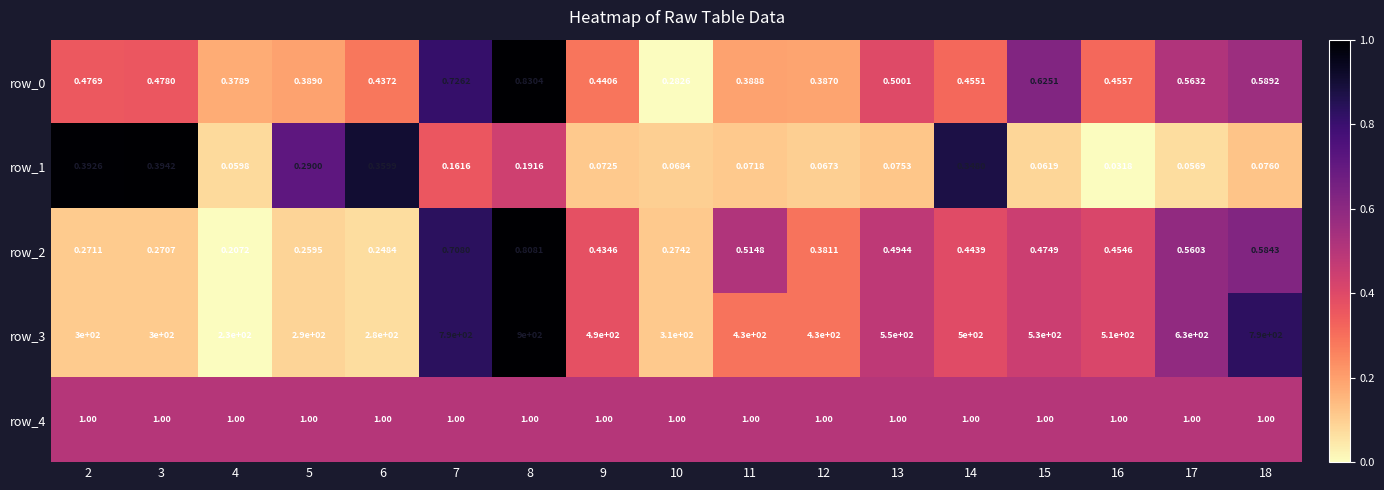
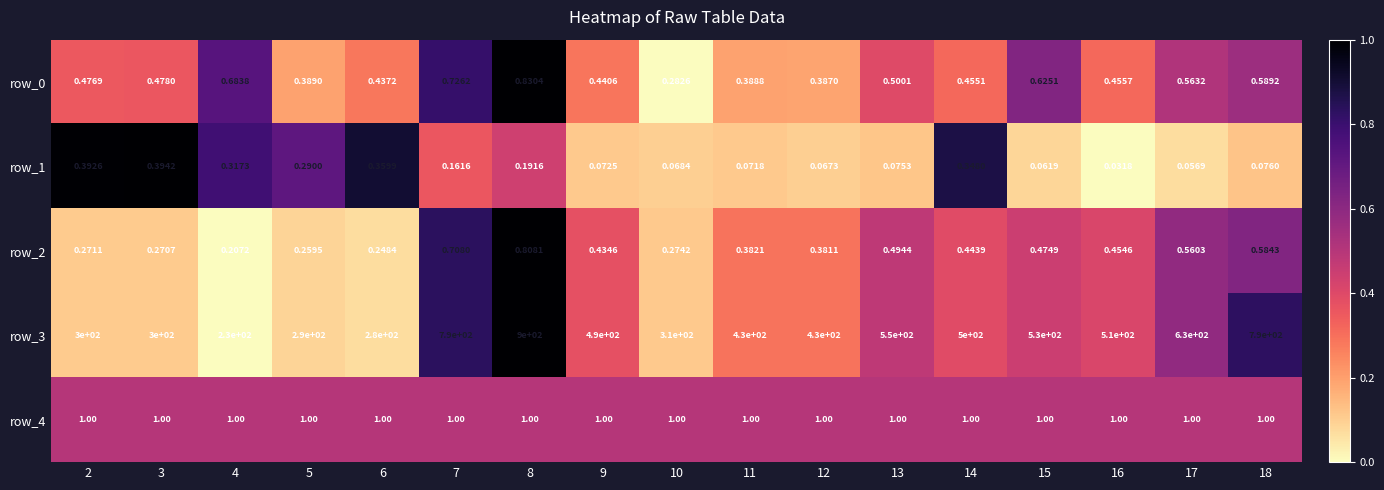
row_0, 4: 0.3789 -> 0.6838
row_1, 4: 0.0598 -> 0.3173
row_2, 11: 0.5148 -> 0.3821
